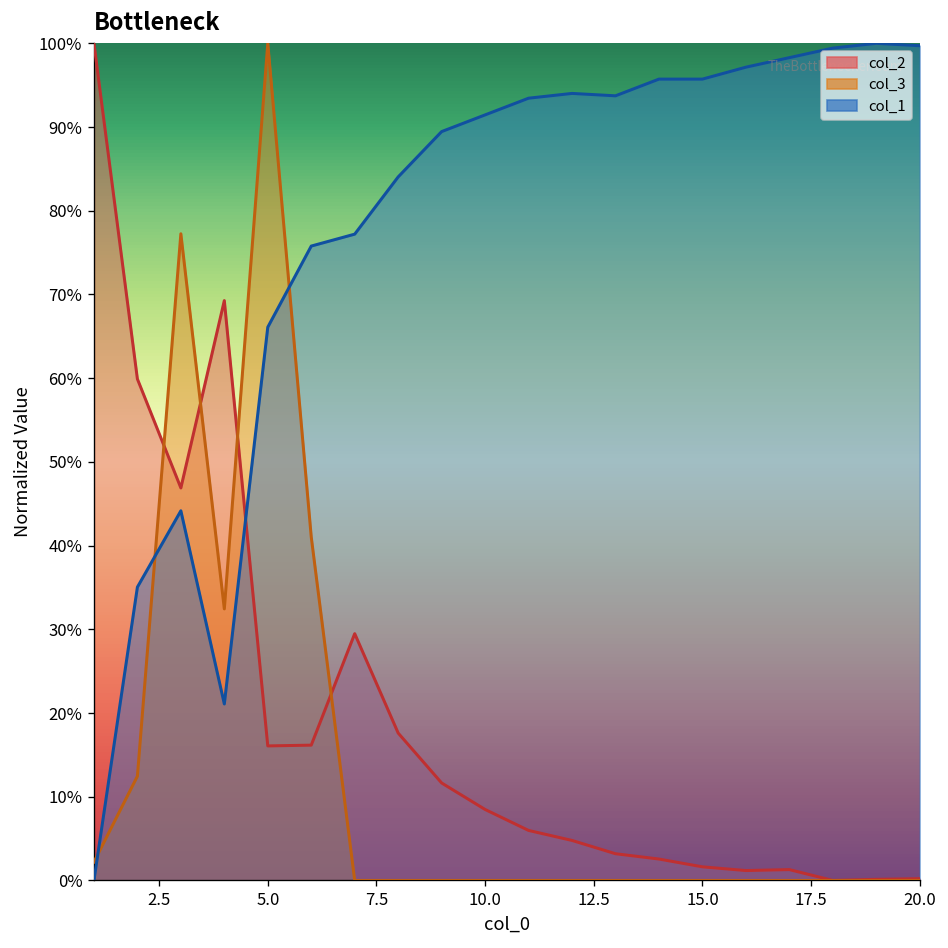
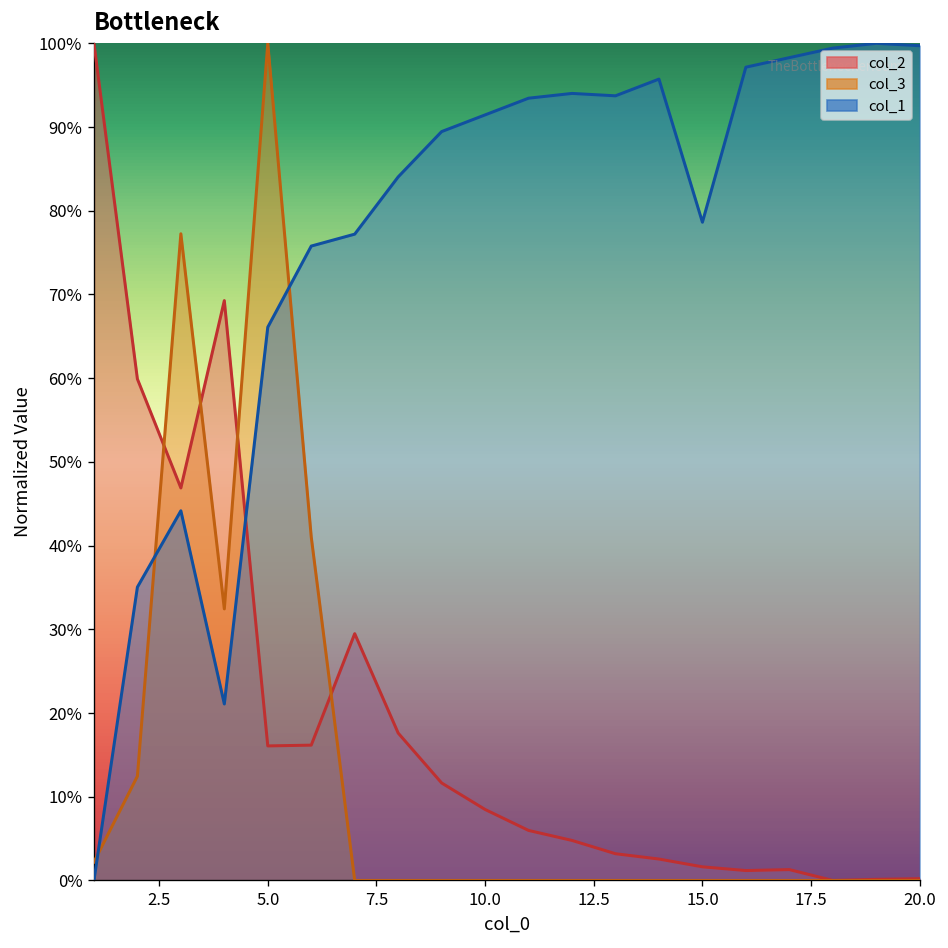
col_1, 15.0: 96% -> 79%
